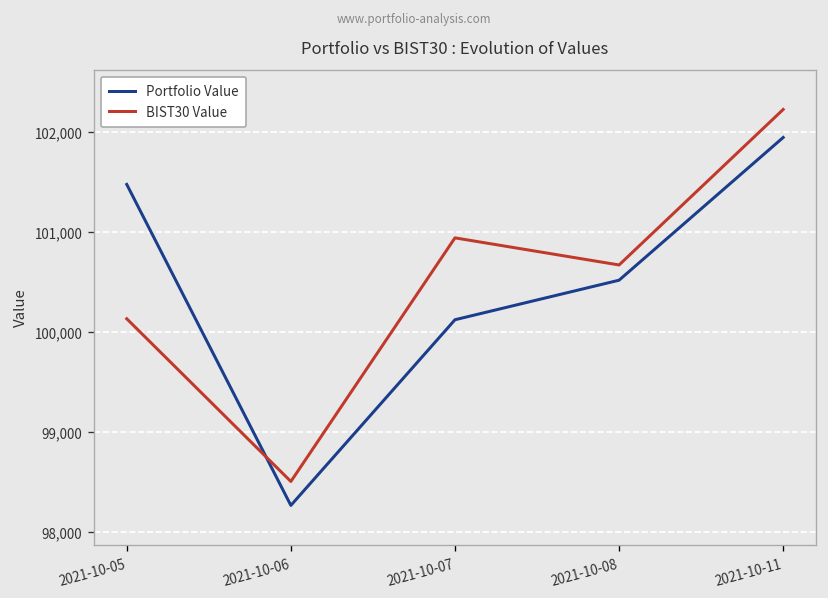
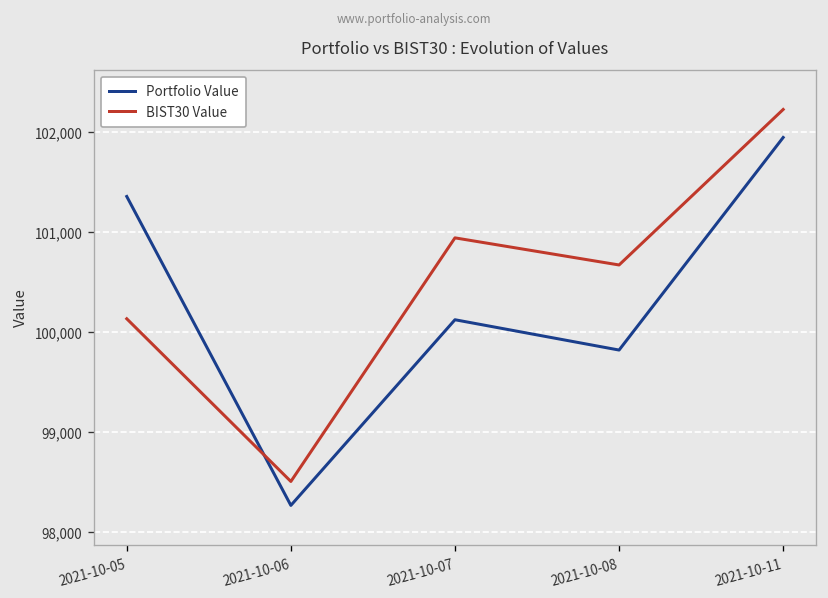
Portfolio Value, 2021-10-05: 101,500 -> 101,400
Portfolio Value, 2021-10-08: 100,500 -> 99,800
